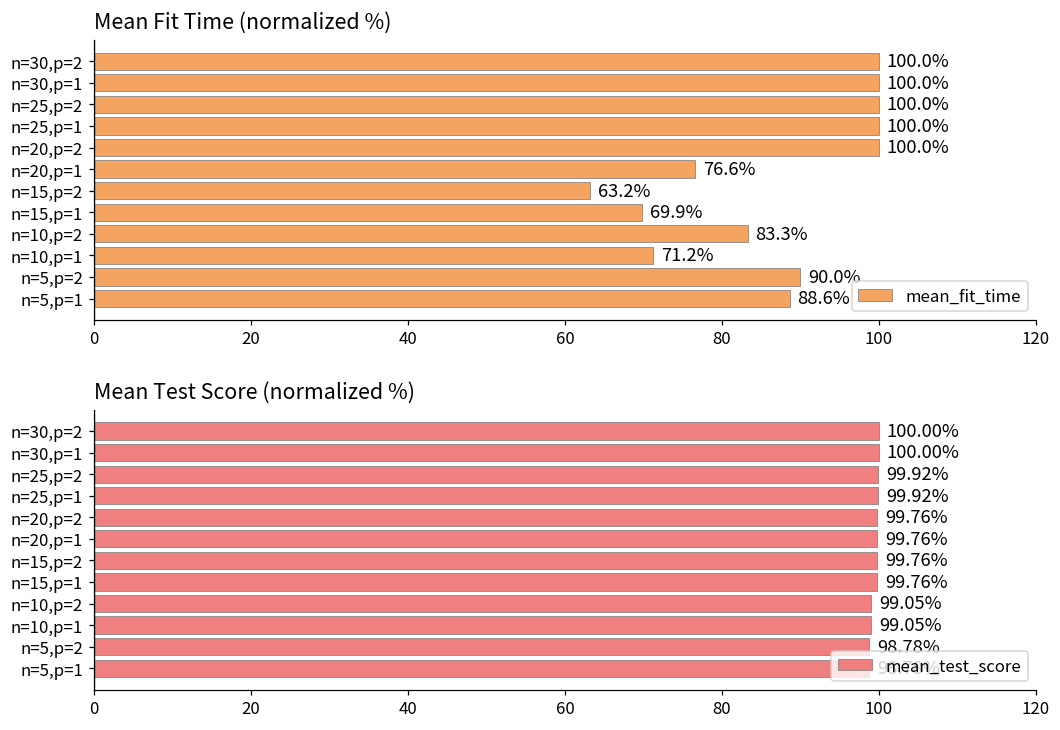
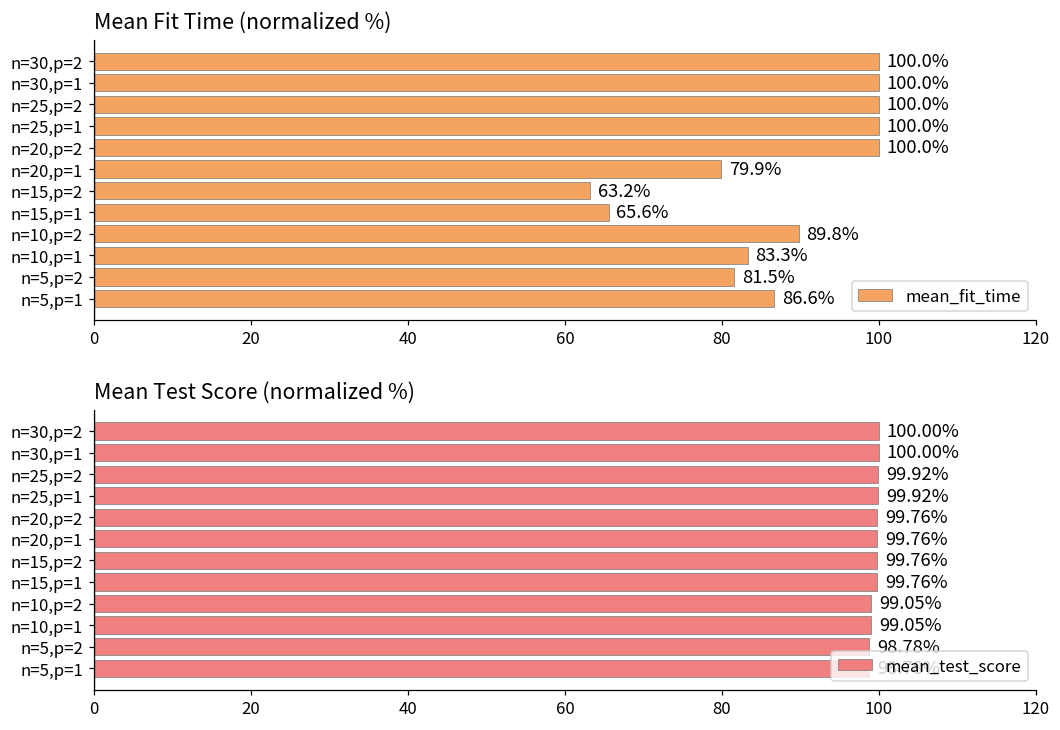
Mean Fit Time (normalized %), n=20,p=1: 76.6% -> 79.9%
Mean Fit Time (normalized %), n=15,p=1: 69.9% -> 65.6%
Mean Fit Time (normalized %), n=10,p=2: 83.3% -> 89.8%
Mean Fit Time (normalized %), n=10,p=1: 71.2% -> 83.3%
Mean Fit Time (normalized %), n=5,p=2: 90.0% -> 81.5%
Mean Fit Time (normalized %), n=5,p=1: 88.6% -> 86.6%
